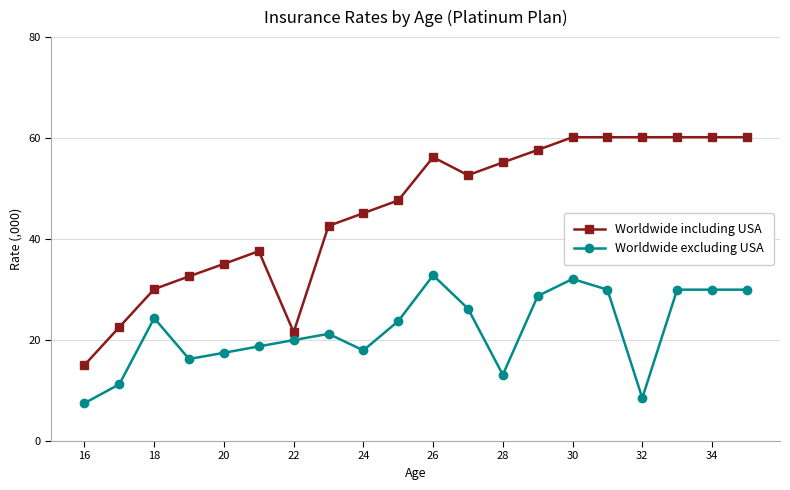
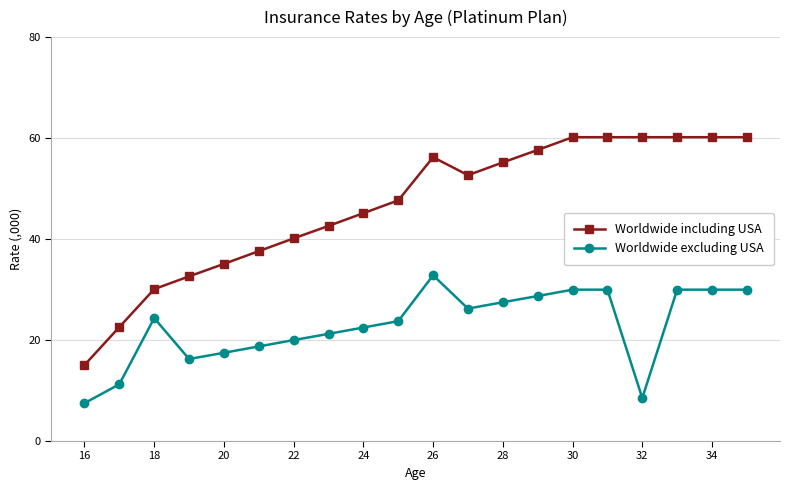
Worldwide including USA, 22: 22 -> 40
Worldwide excluding USA, 24: 18 -> 22
Worldwide excluding USA, 28: 13 -> 27
Worldwide excluding USA, 30: 32 -> 30
